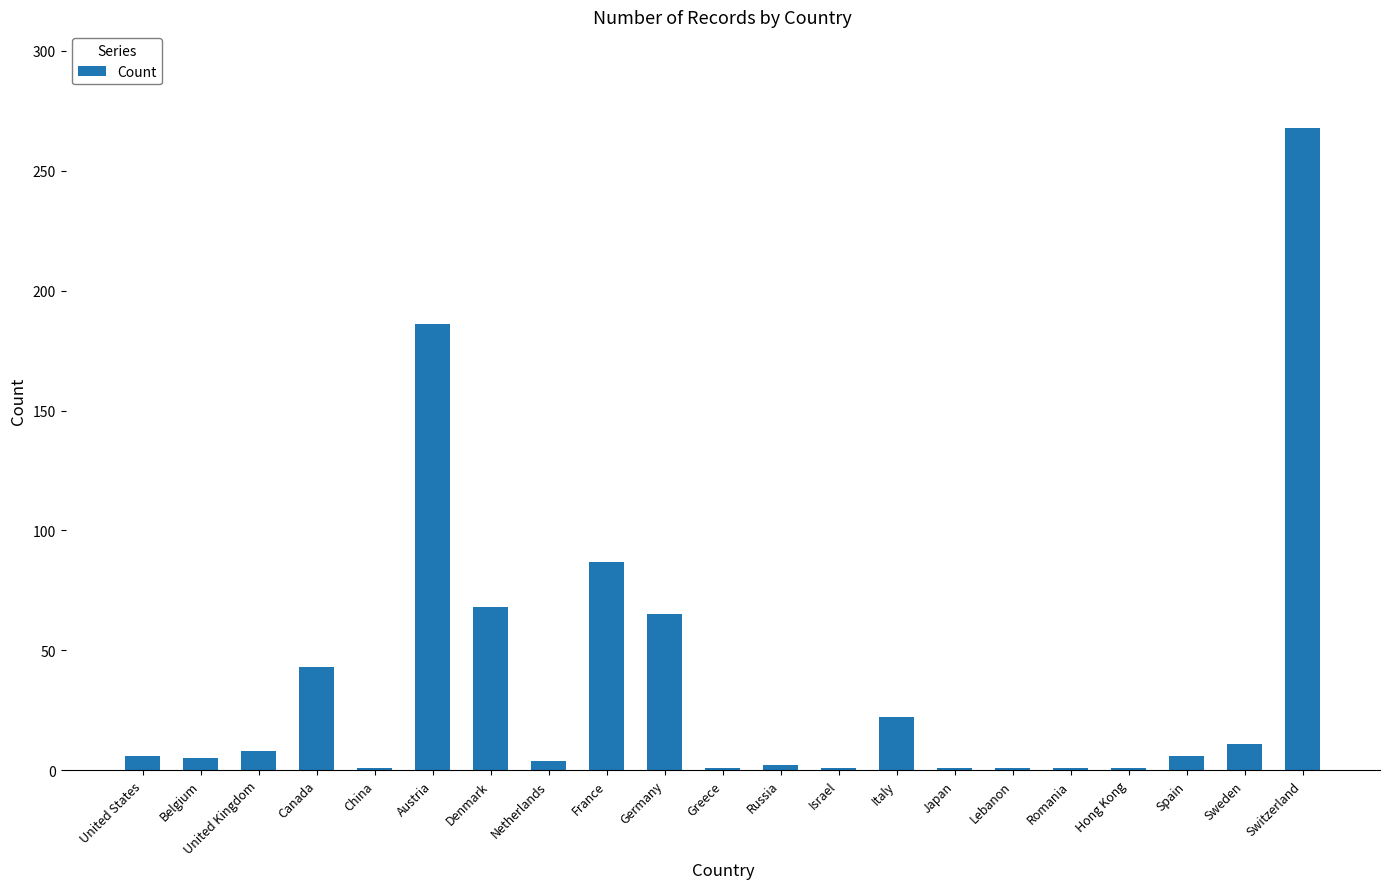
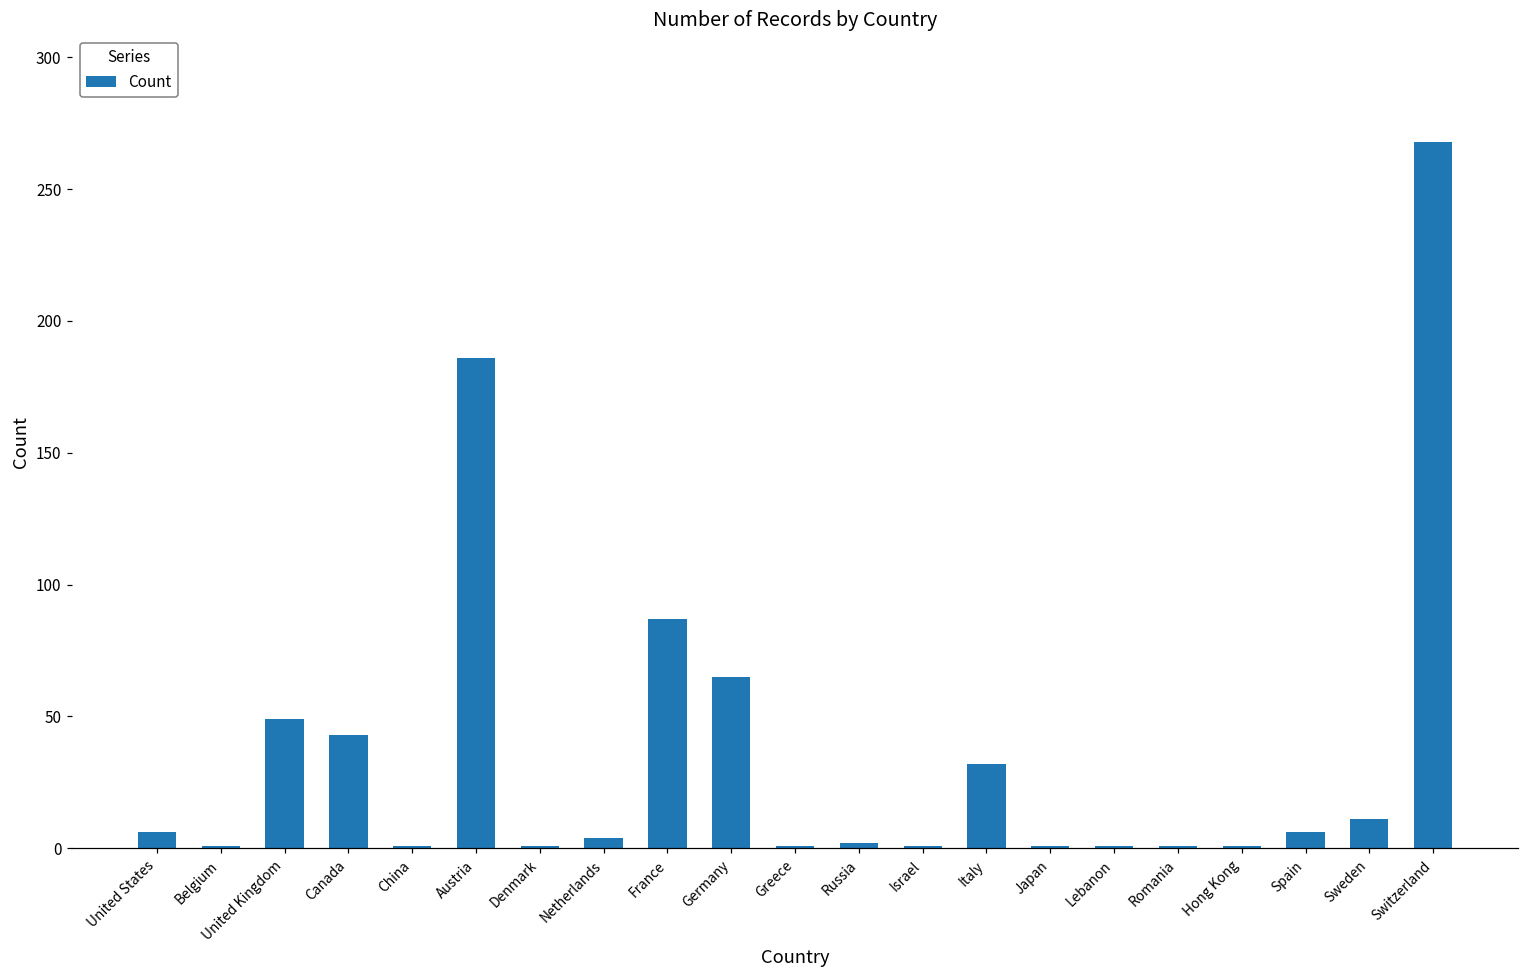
Belgium: 5 -> 1
United Kingdom: 8 -> 49
Denmark: 68 -> 1
Italy: 22 -> 32
